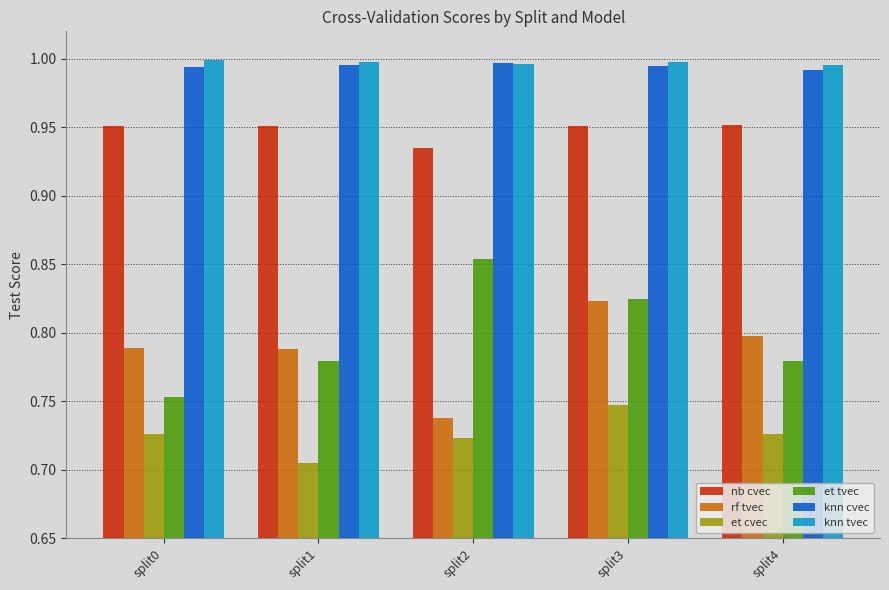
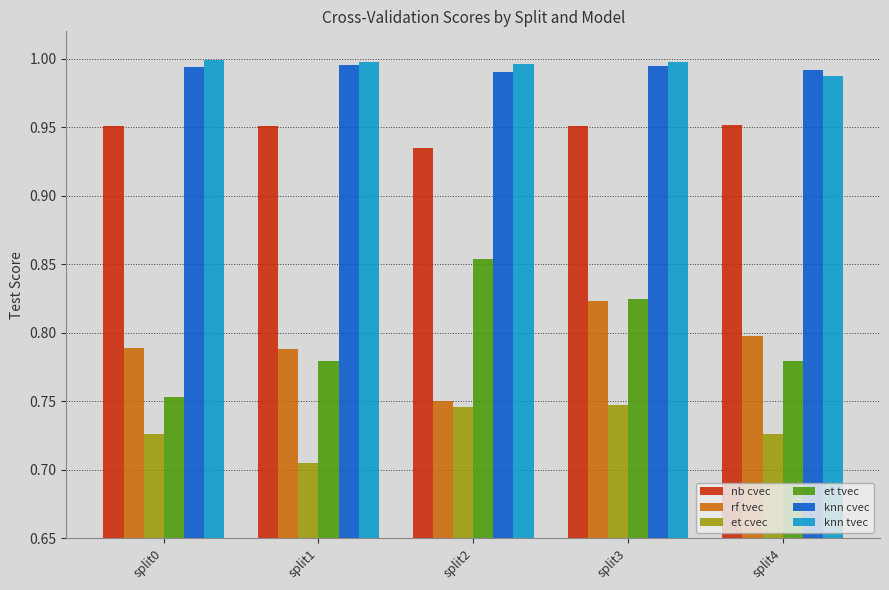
rf tvec, split2: 0.738 -> 0.750
et cvec, split2: 0.723 -> 0.746
knn cvec, split2: 0.997 -> 0.990
knn tvec, split4: 0.995 -> 0.988
